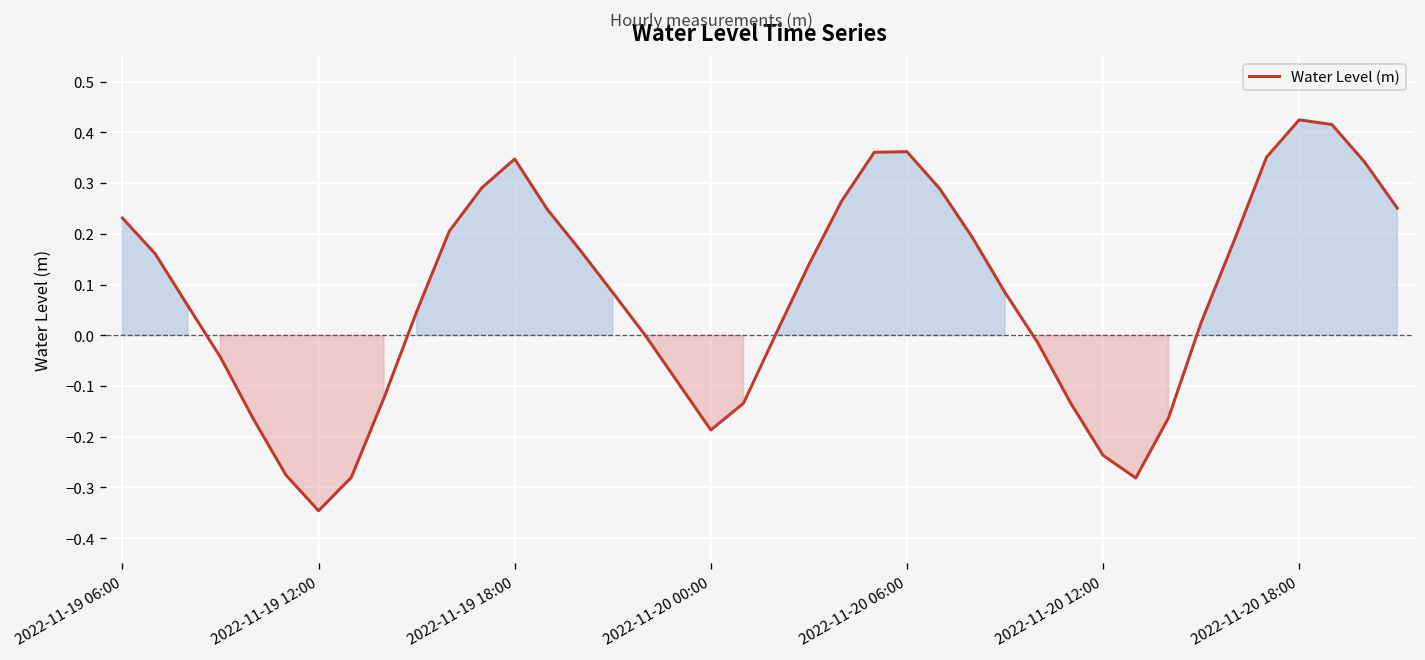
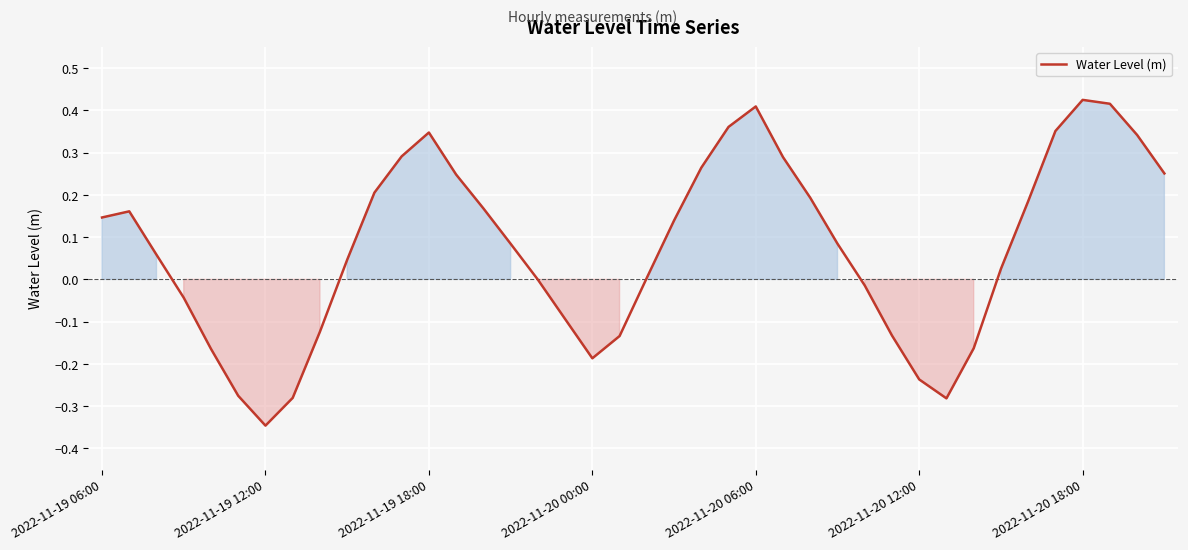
2022-11-19 06:00: 0.23 -> 0.15
2022-11-20 06:00: 0.36 -> 0.41
